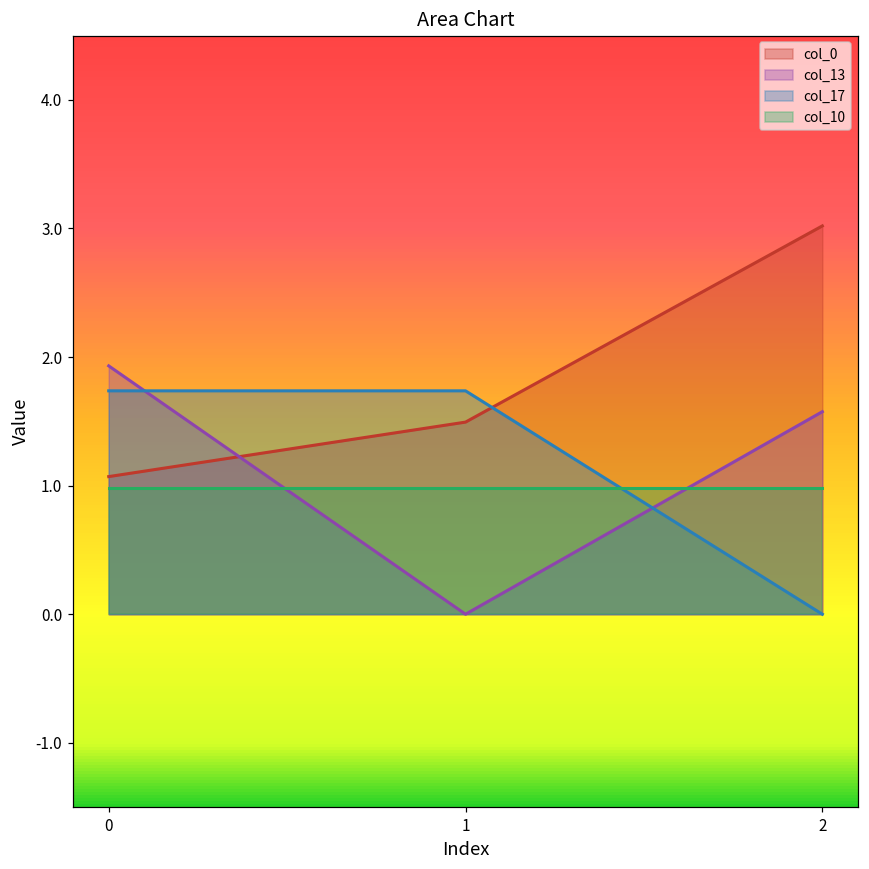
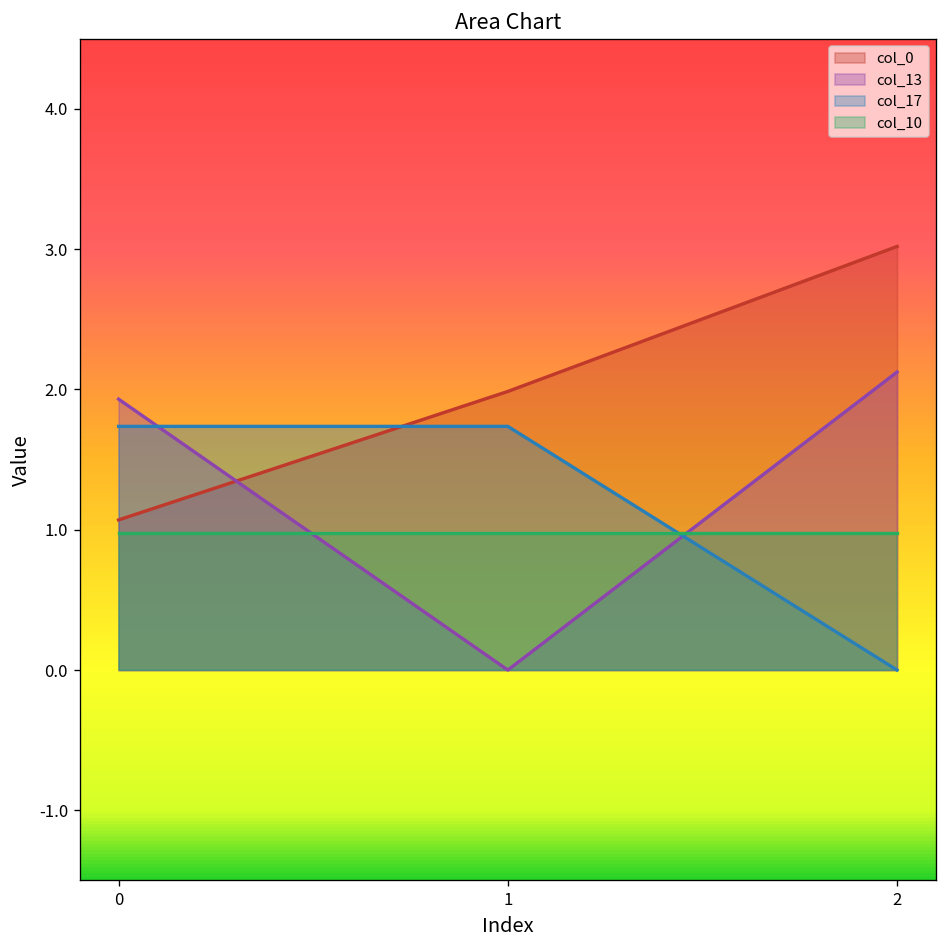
col_0, 1: 1.49 -> 1.99
col_13, 2: 1.57 -> 2.12
